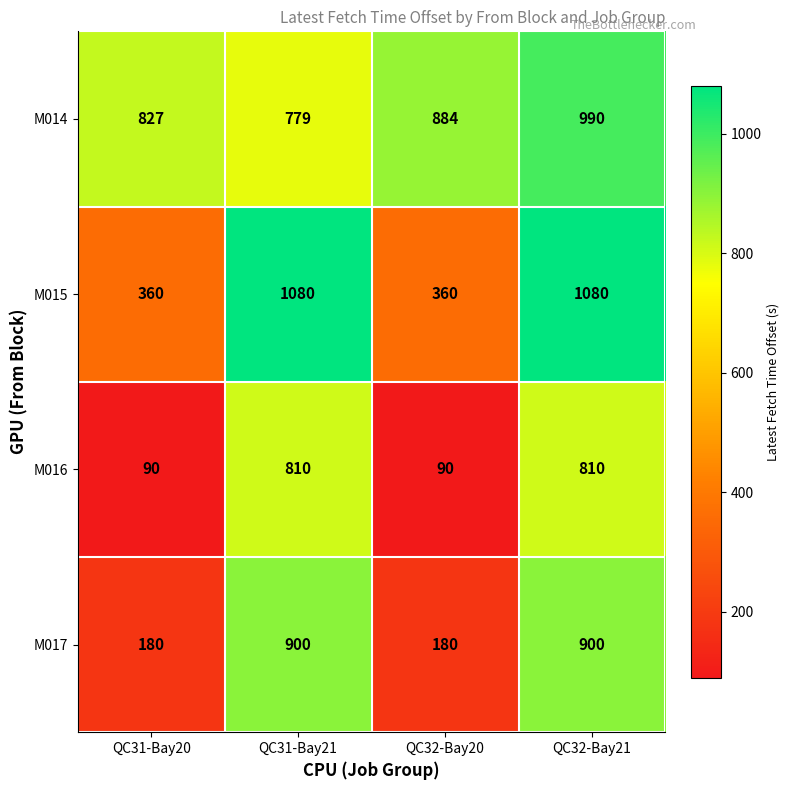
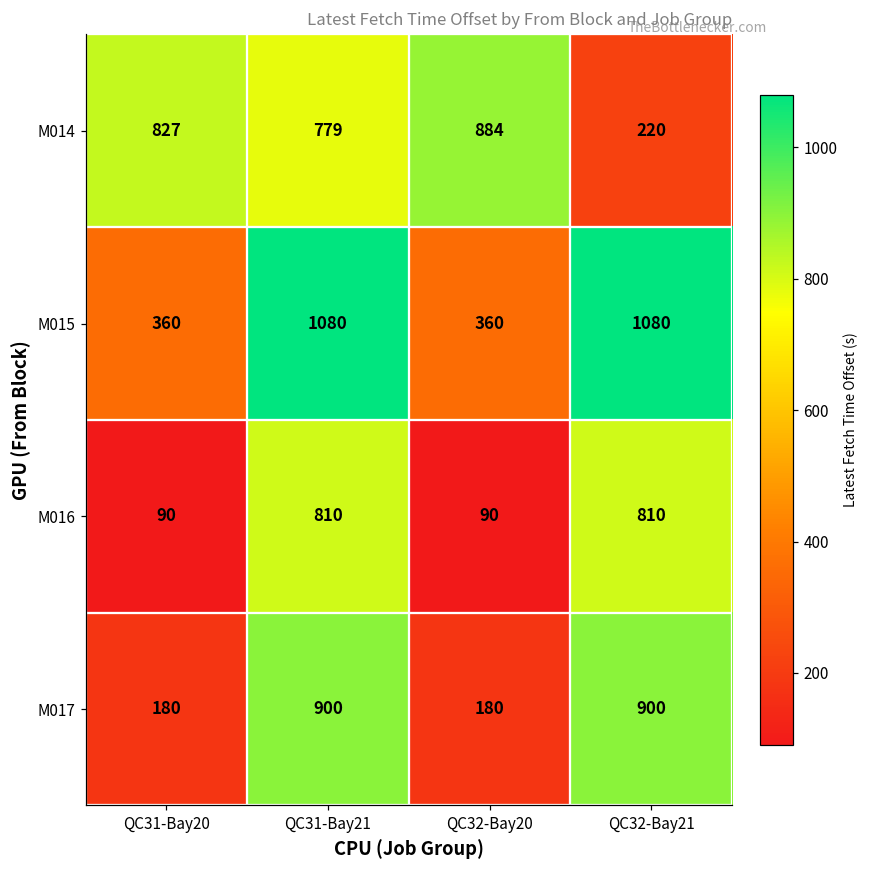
M014, QC32-Bay21: 990 -> 220
